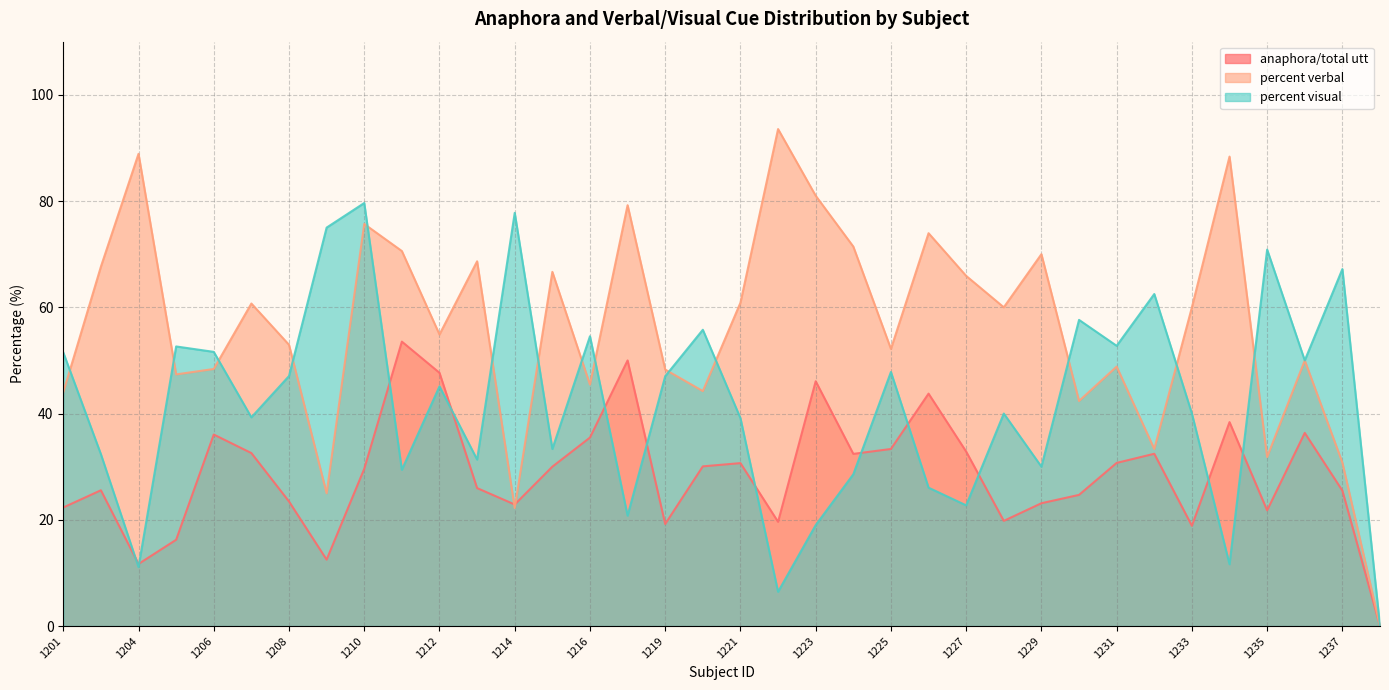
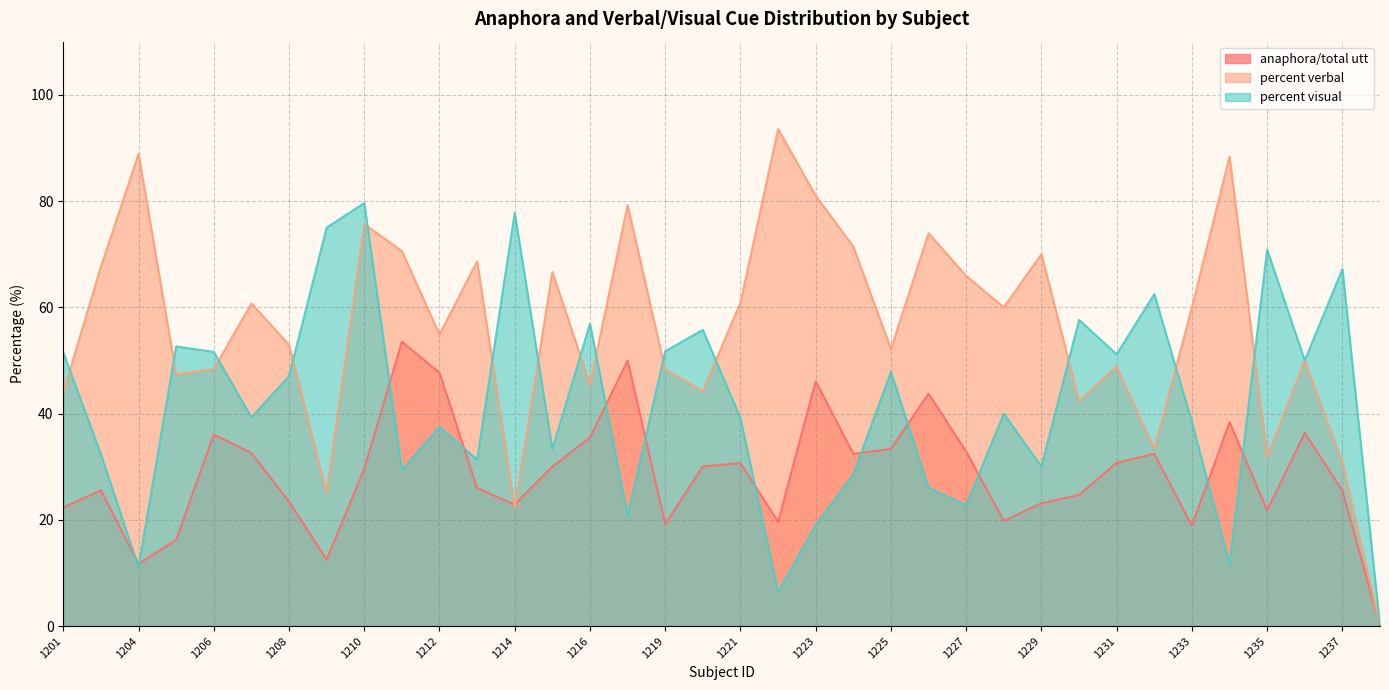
percent visual, 1212: 45 -> 38
percent visual, 1216: 55 -> 57
percent visual, 1219: 47 -> 52
percent visual, 1231: 53 -> 51
percent visual, 1233: 40 -> 38
